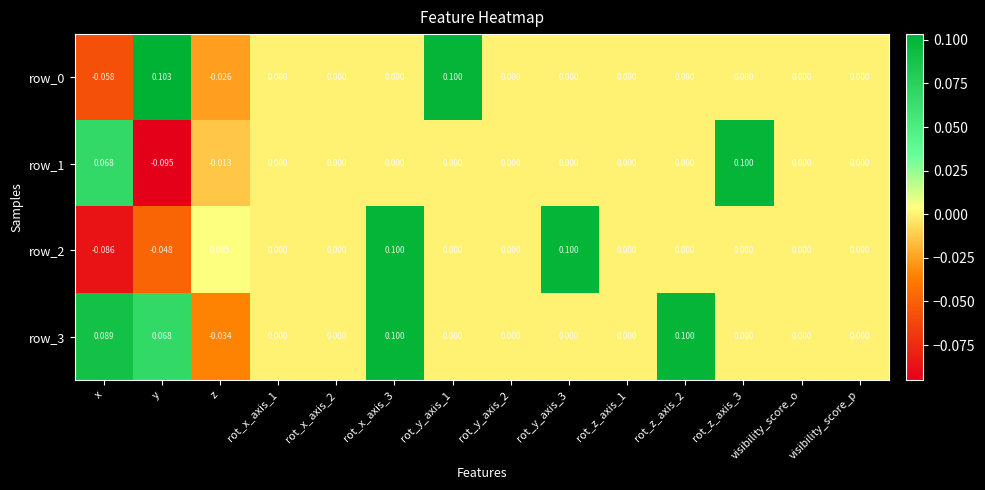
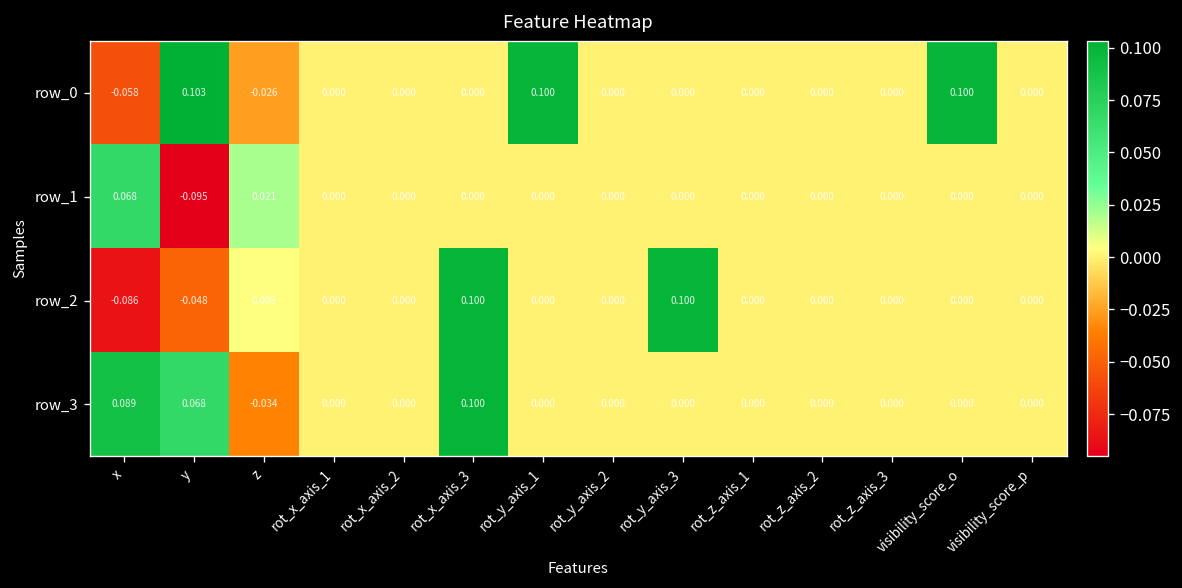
row_0, visibility_score_o: 0.000 -> 0.100
row_1, z: -0.013 -> 0.021
row_1, rot_z_axis_3: 0.100 -> 0.000
row_3, rot_z_axis_2: 0.100 -> 0.000
